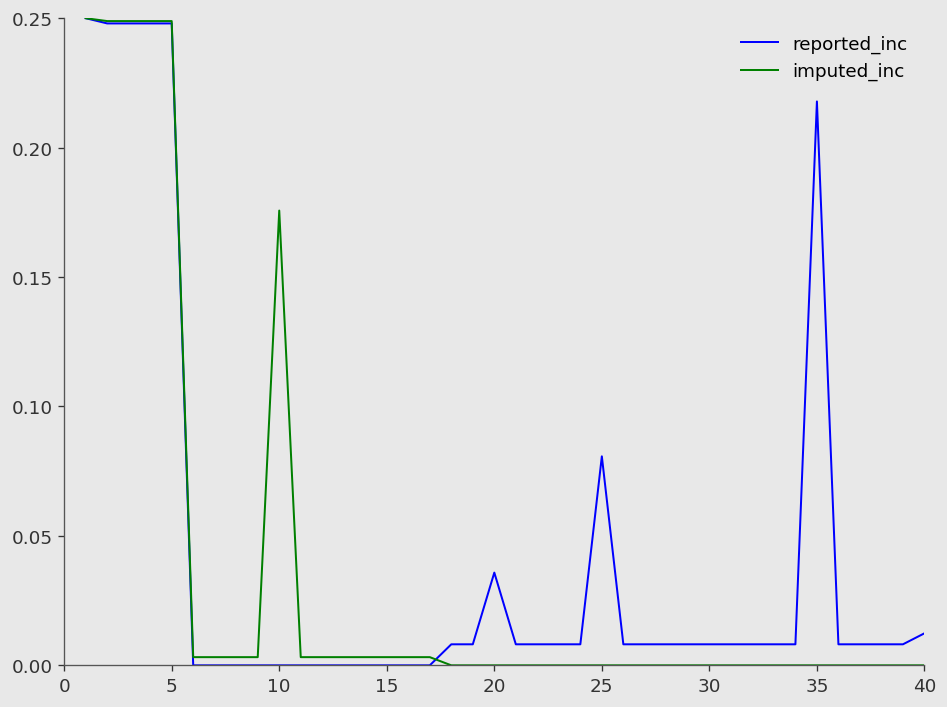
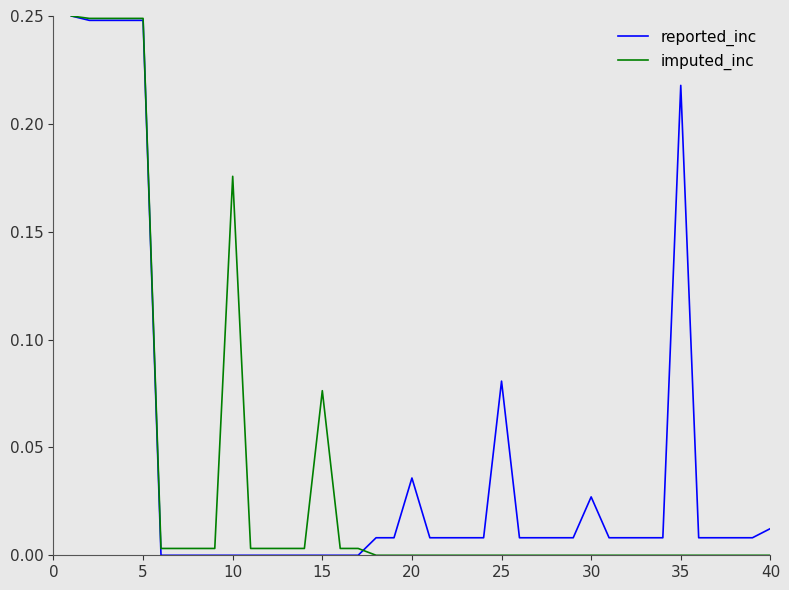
imputed_inc, 15: 0.003 -> 0.076
reported_inc, 30: 0.008 -> 0.027
